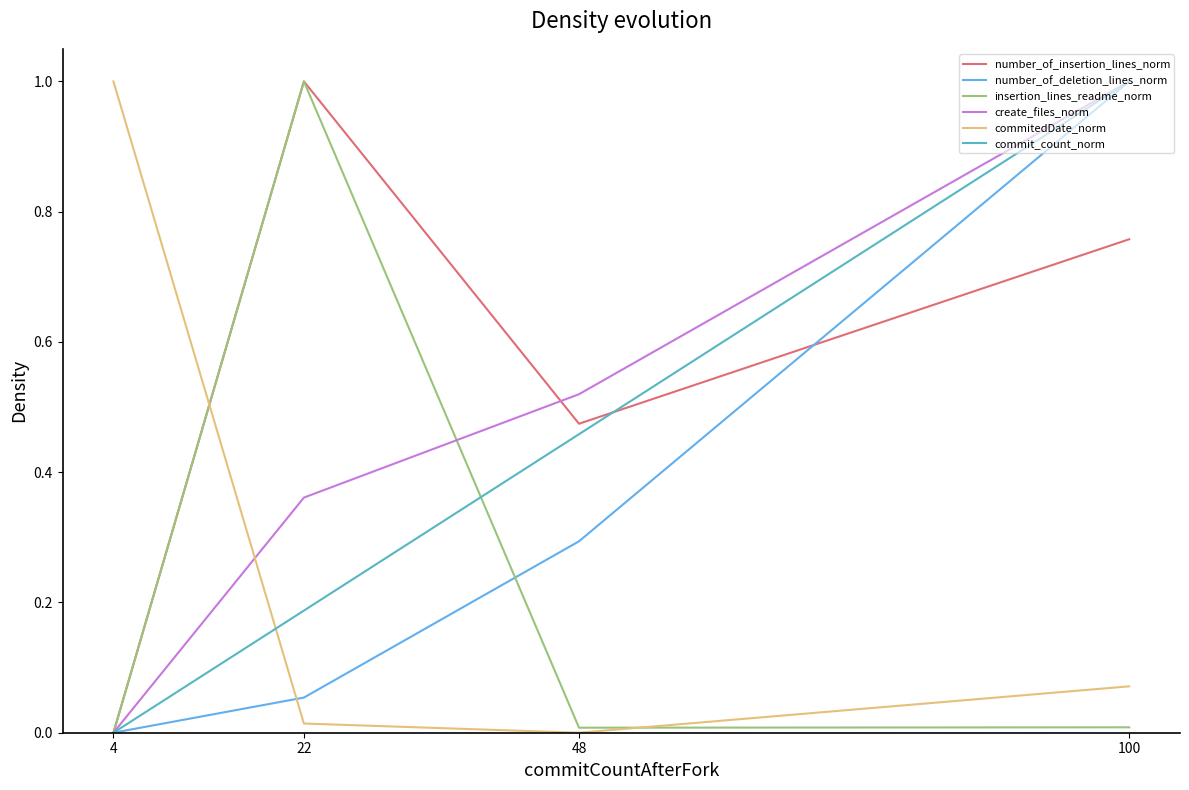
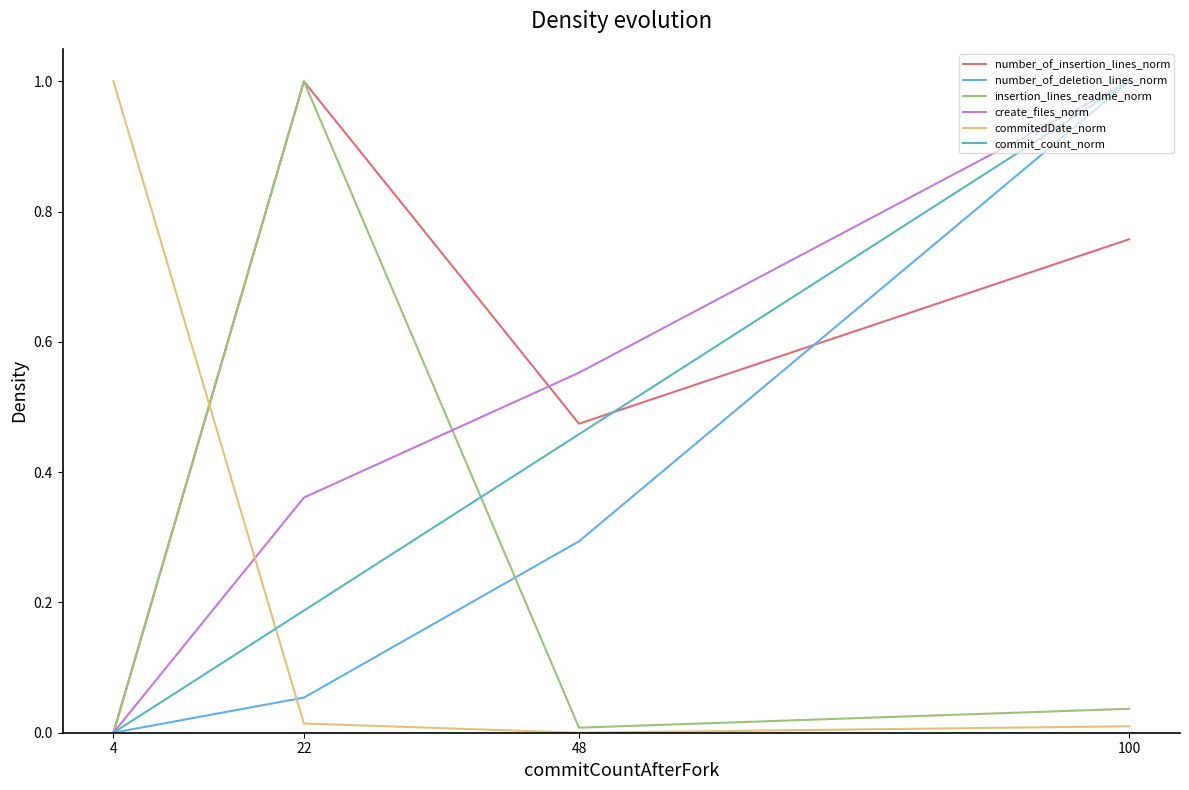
create_files_norm, 48: 0.52 -> 0.55
insertion_lines_readme_norm, 100: 0.01 -> 0.04
commitedDate_norm, 100: 0.07 -> 0.01
